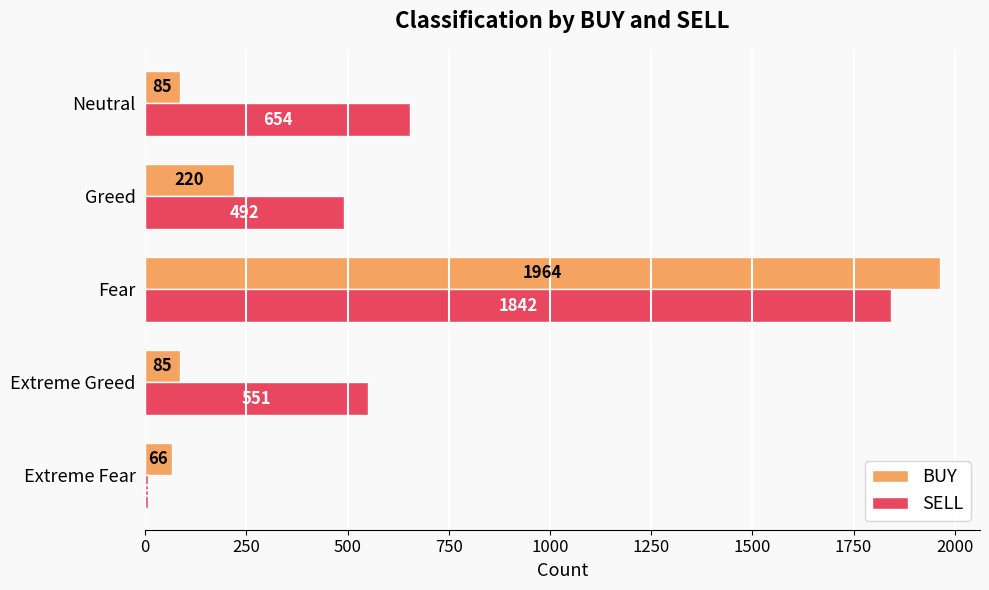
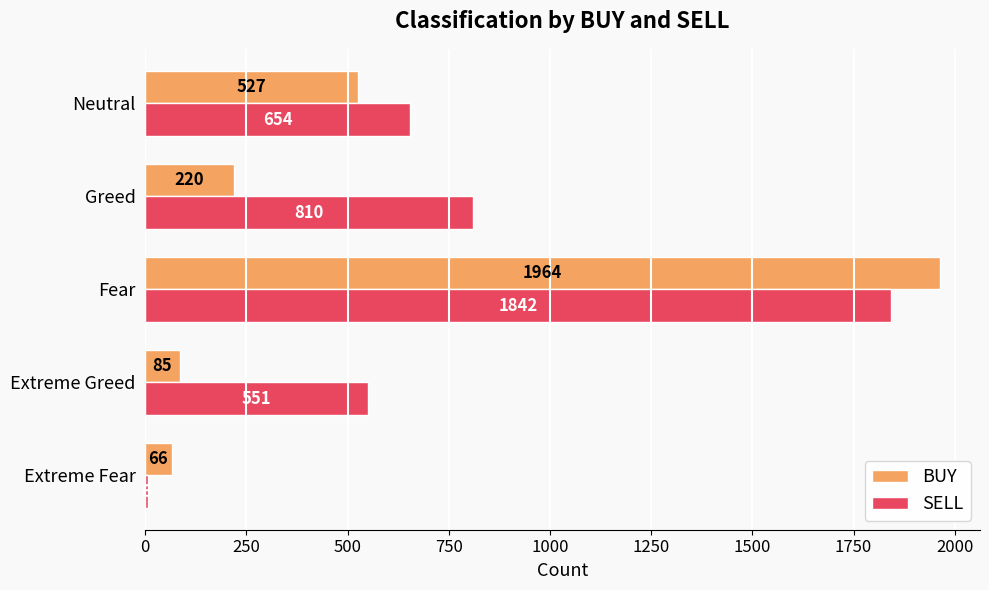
BUY, Neutral: 85 -> 527
SELL, Greed: 492 -> 810
